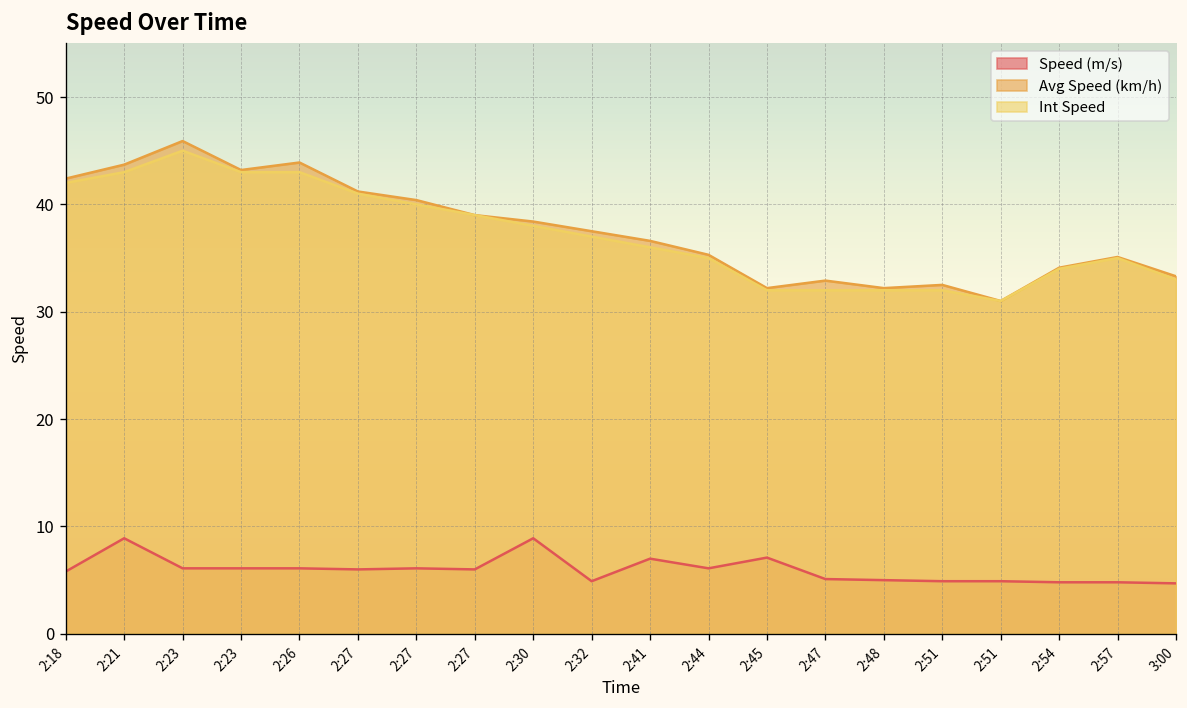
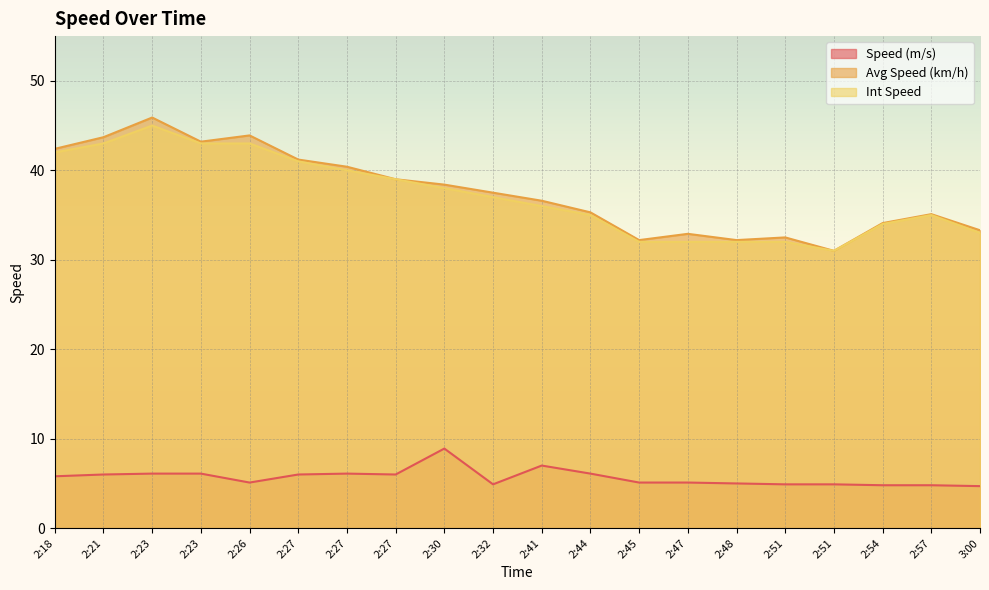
Speed (m/s), 2:21: 9 -> 6
Speed (m/s), 2:26: 6 -> 5
Speed (m/s), 2:45: 7 -> 5
